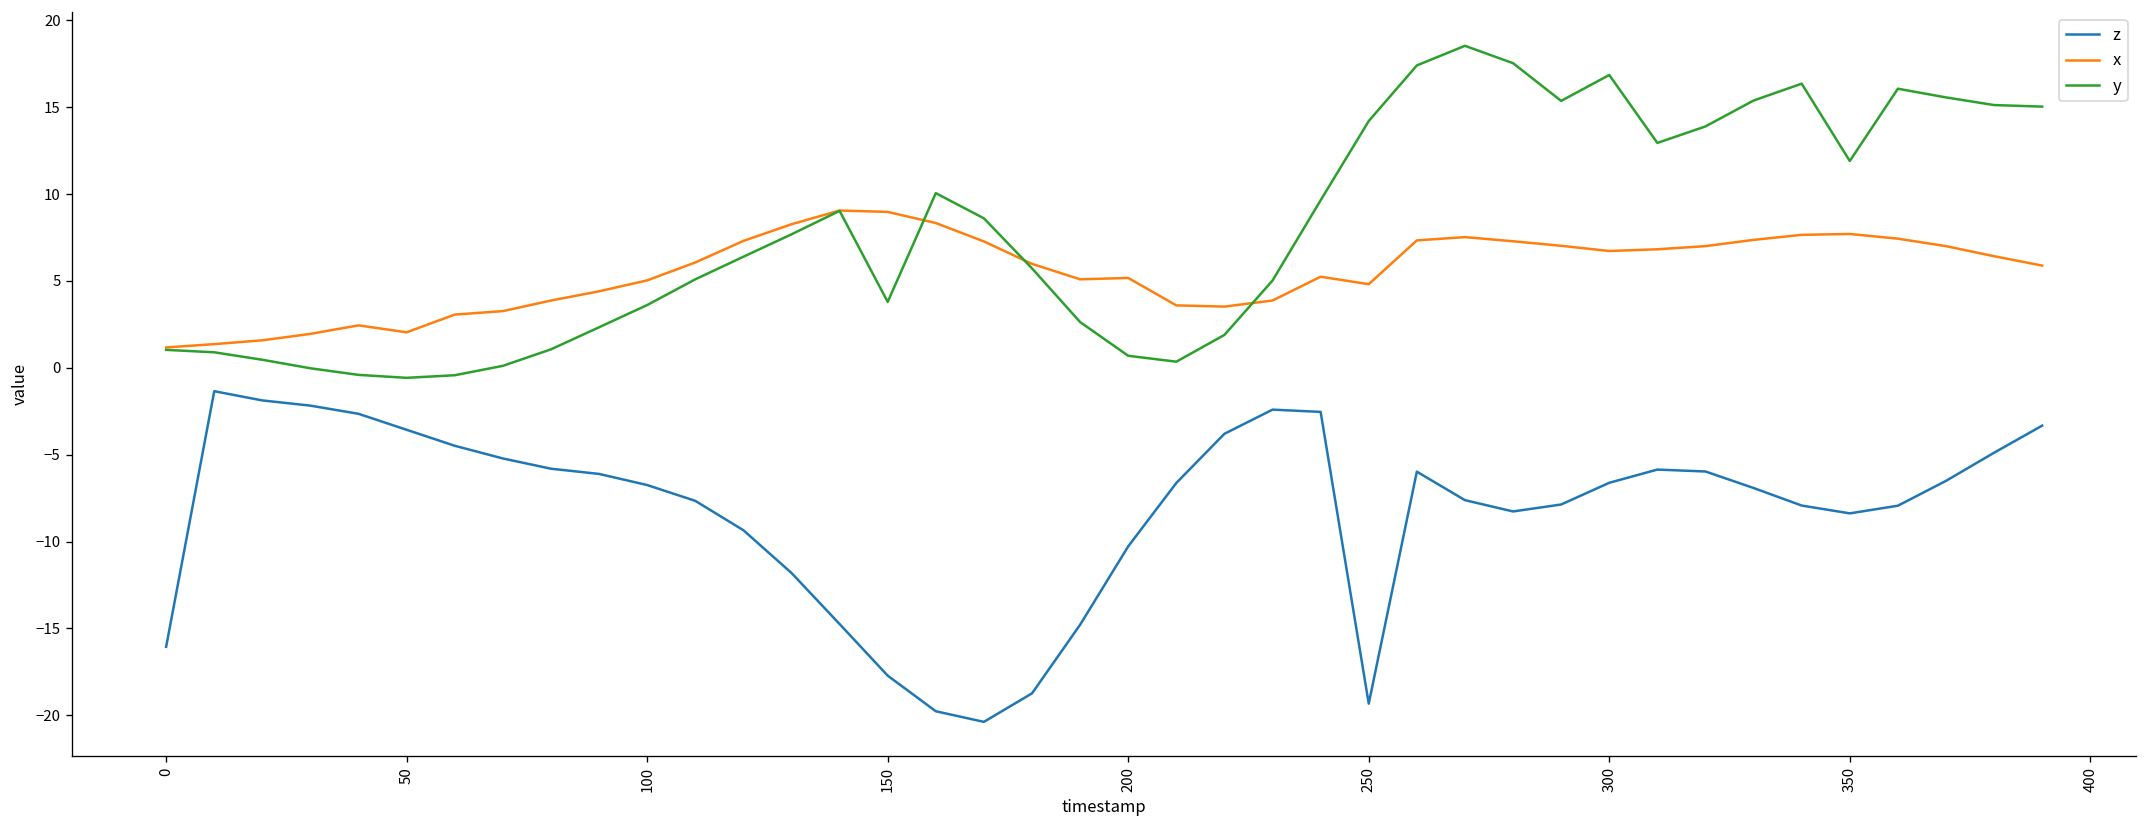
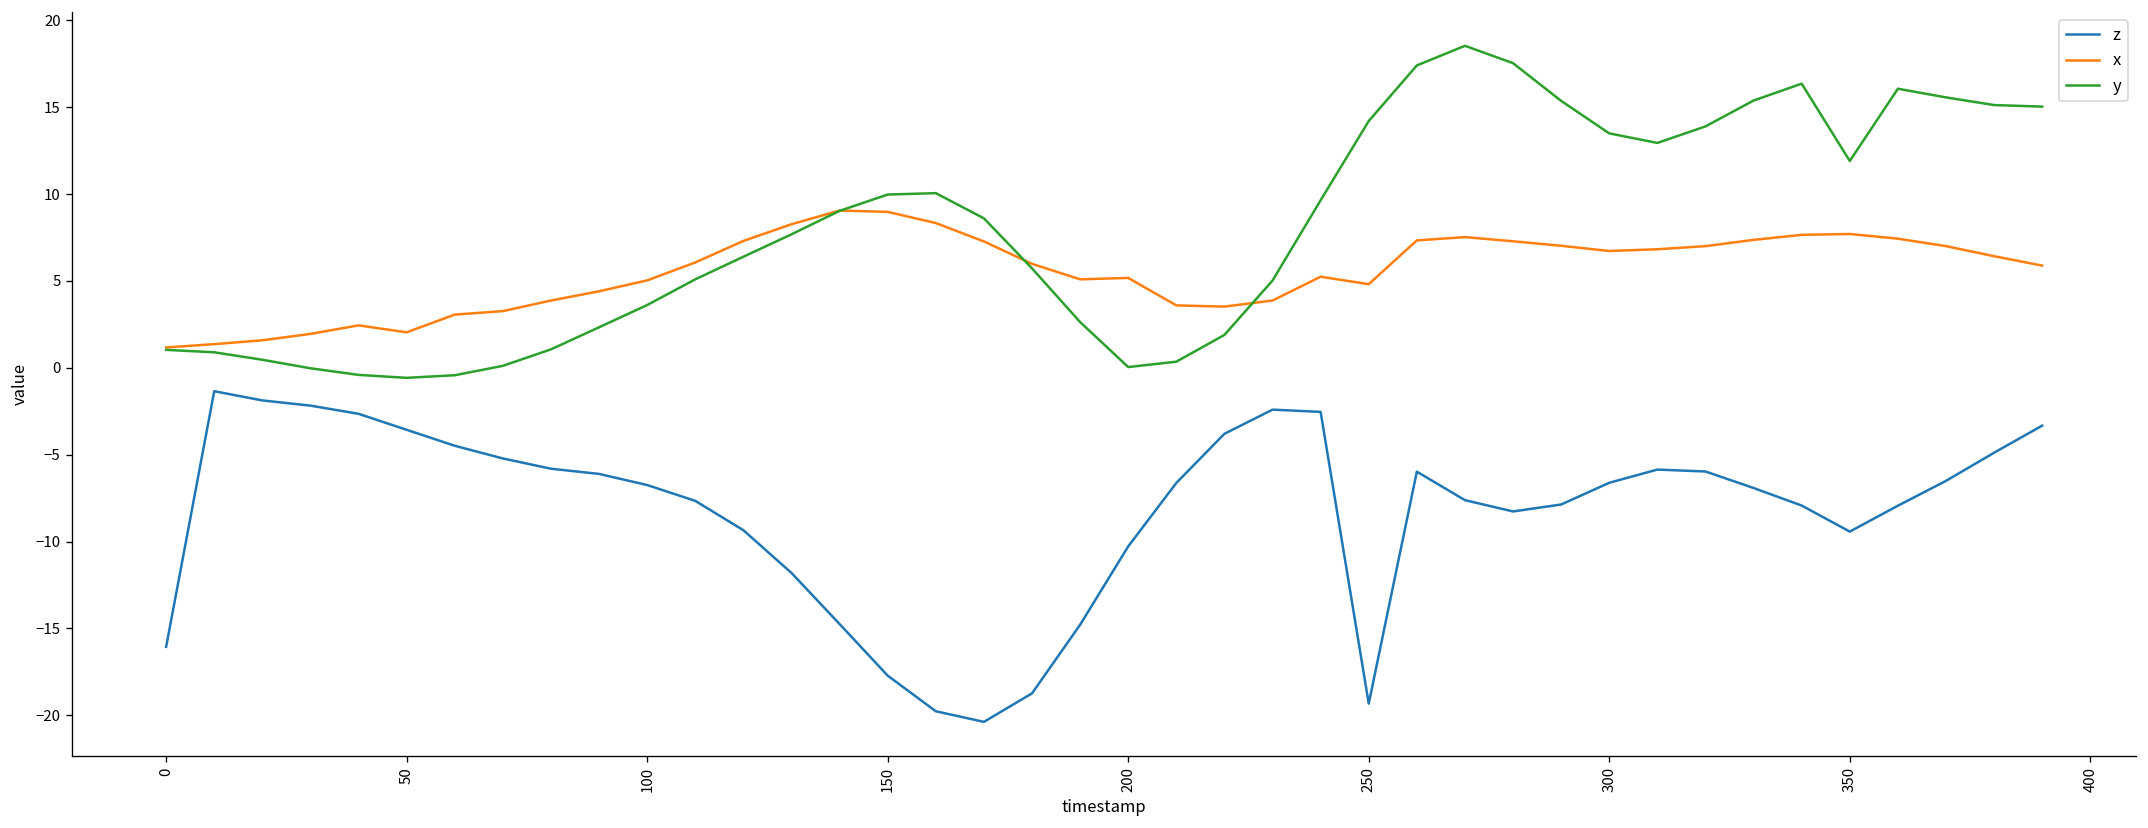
y, 150: 3.8 -> 10.0
y, 200: 0.7 -> 0.0
y, 300: 16.9 -> 13.5
z, 350: -8.4 -> -9.4
